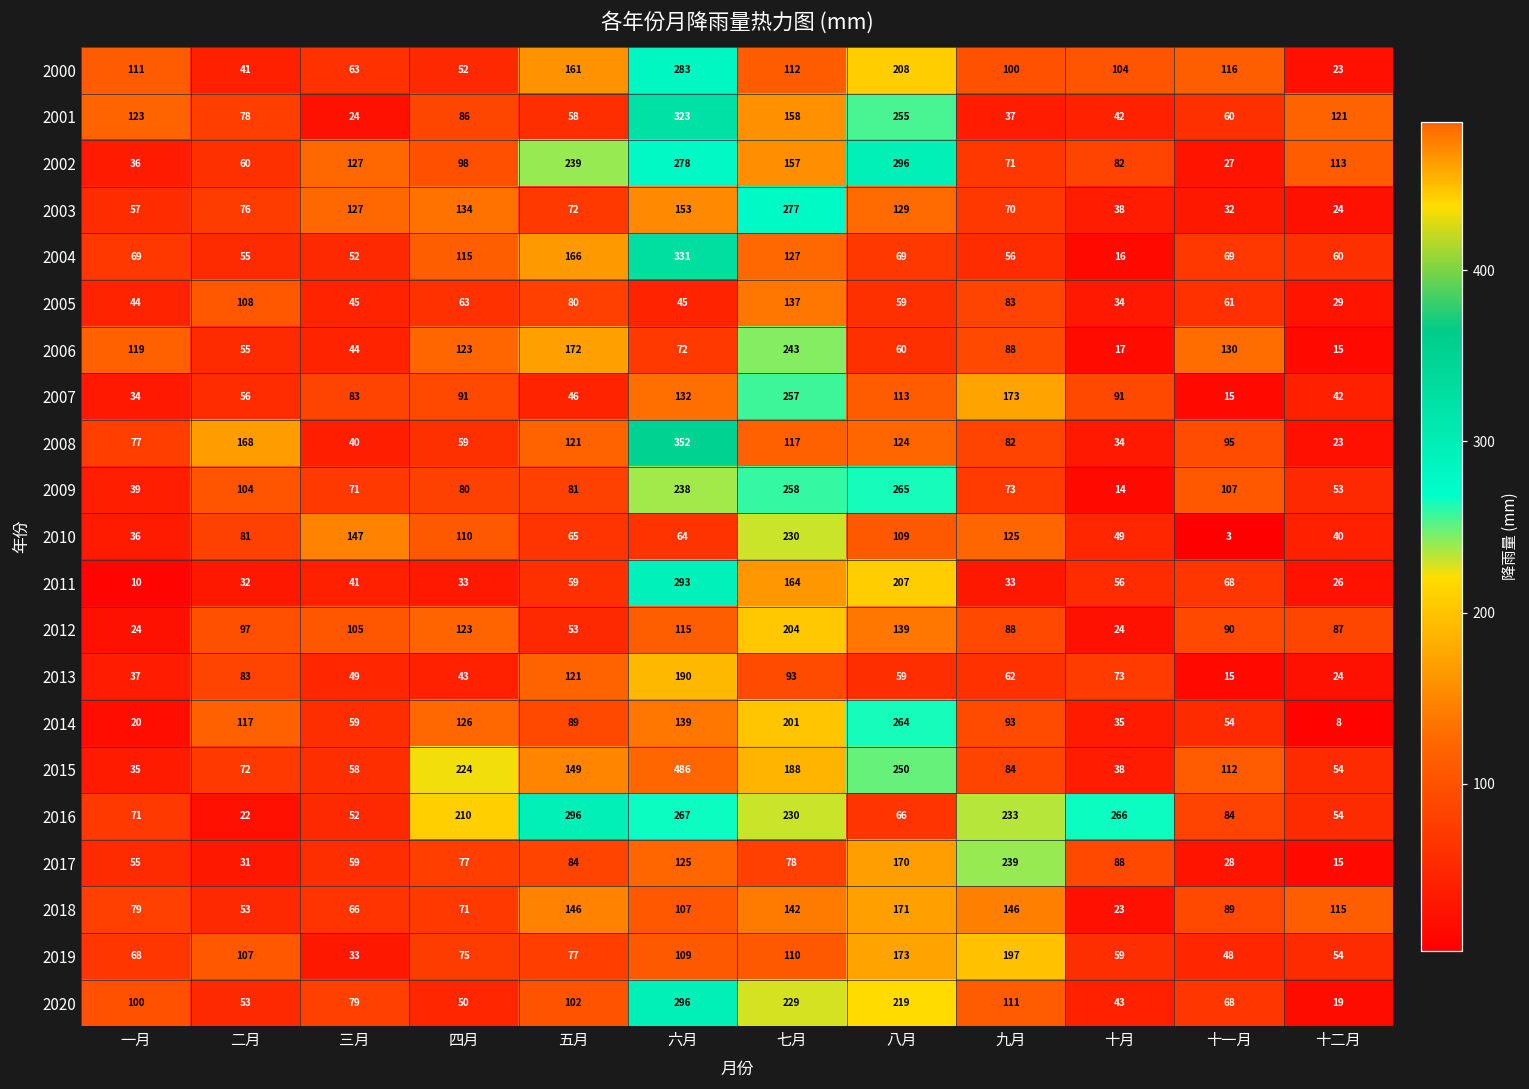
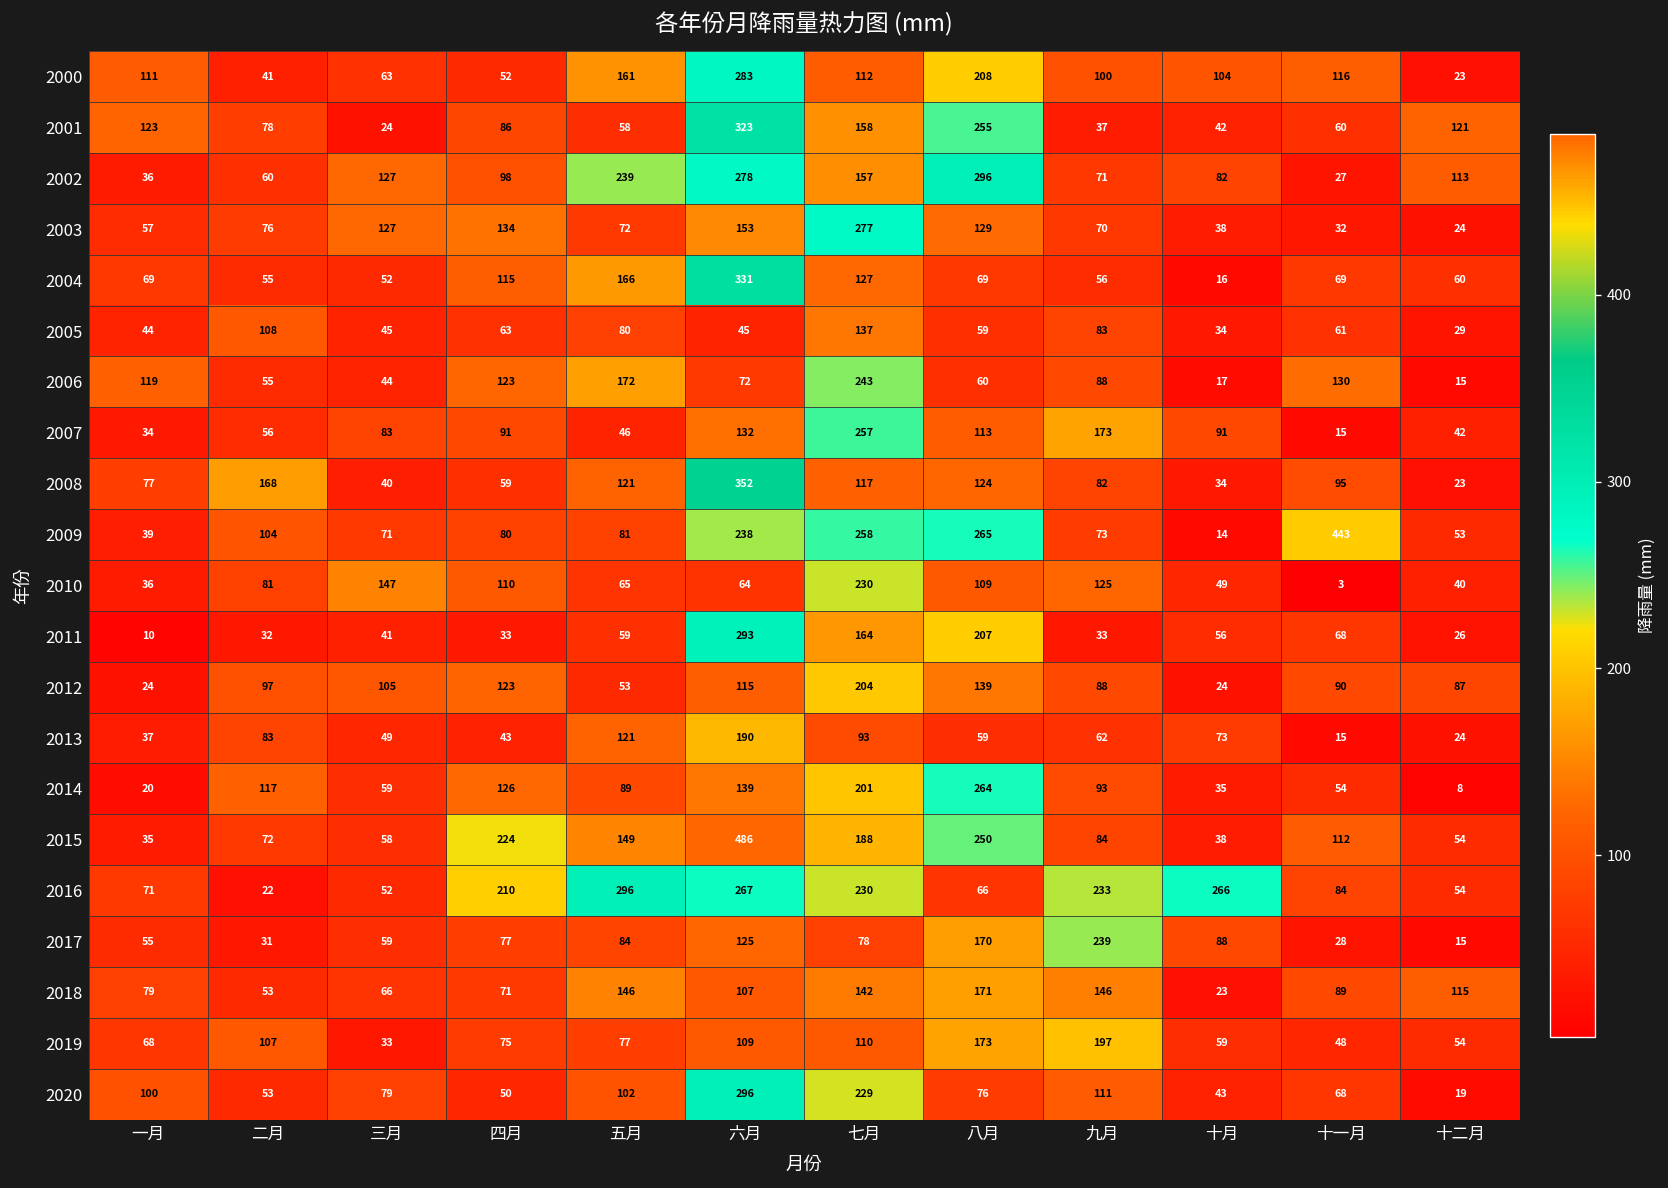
2009, 十一月: 107 -> 443
2020, 八月: 219 -> 76
